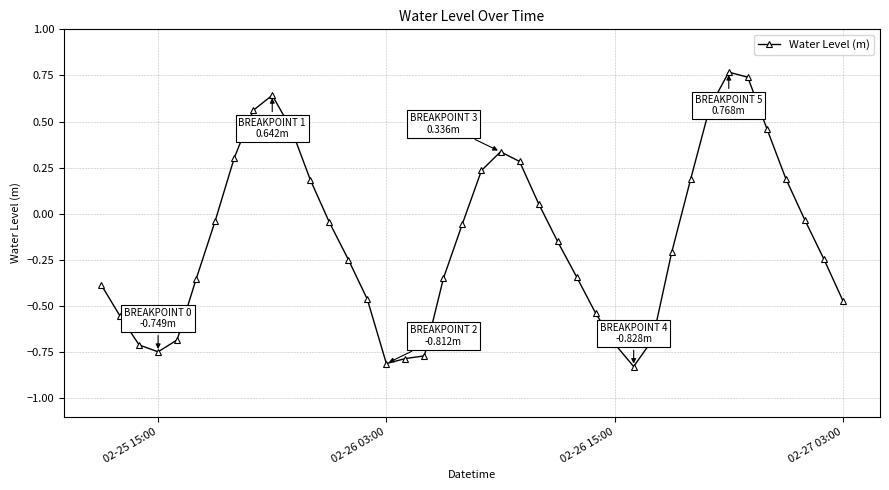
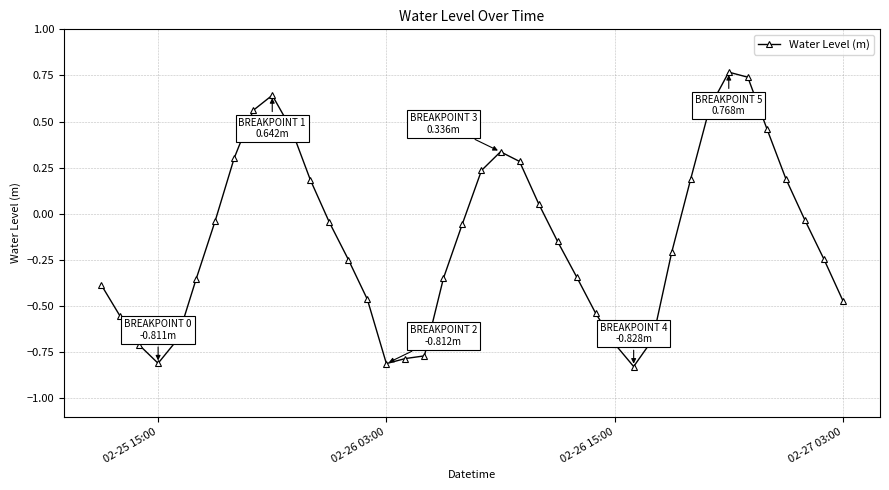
02-25 15:00: -0.749m -> -0.811m
